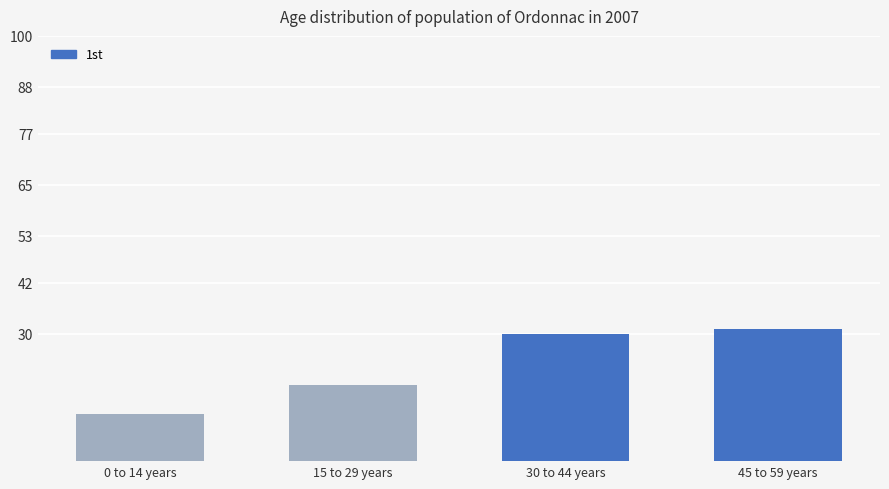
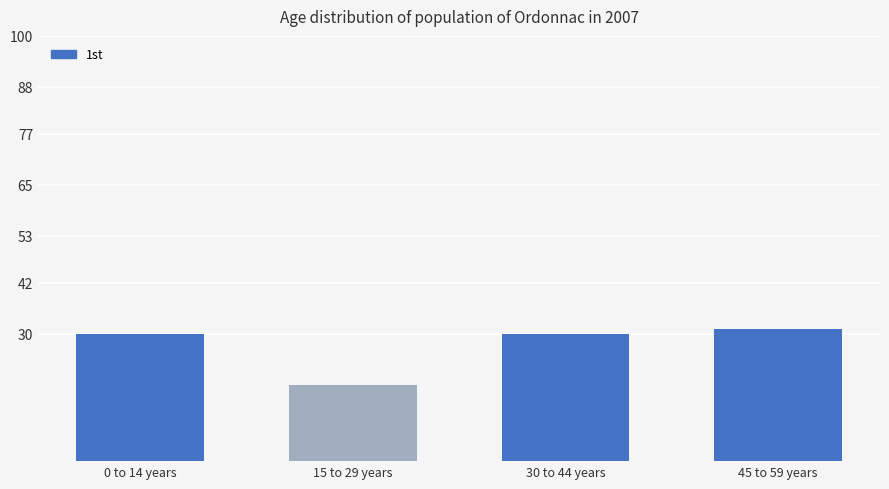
0 to 14 years: 11 -> 30
